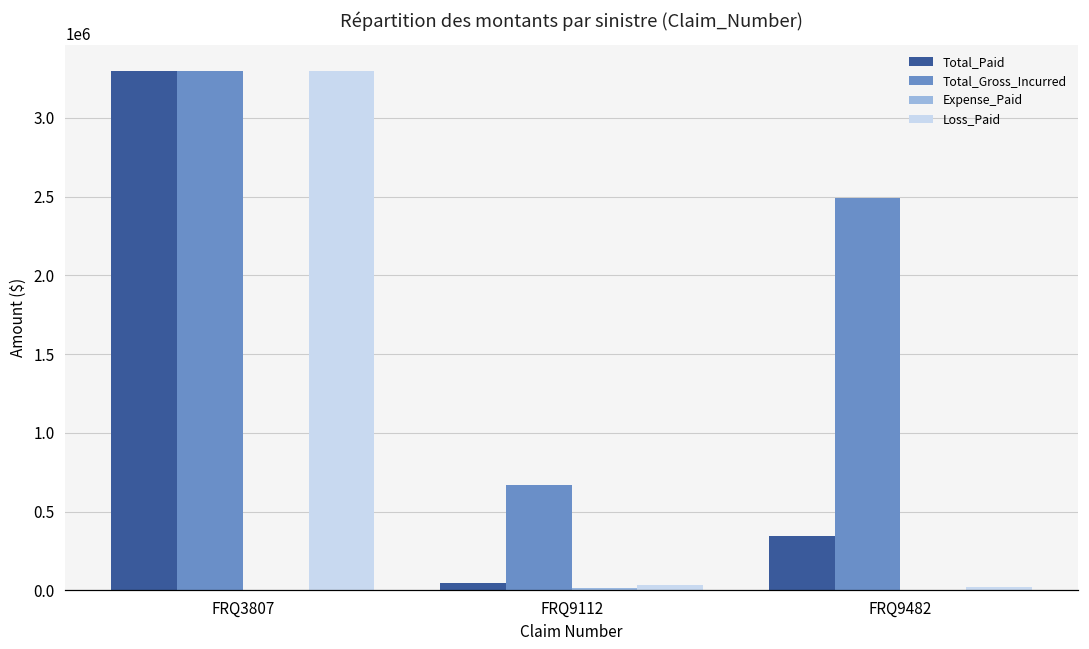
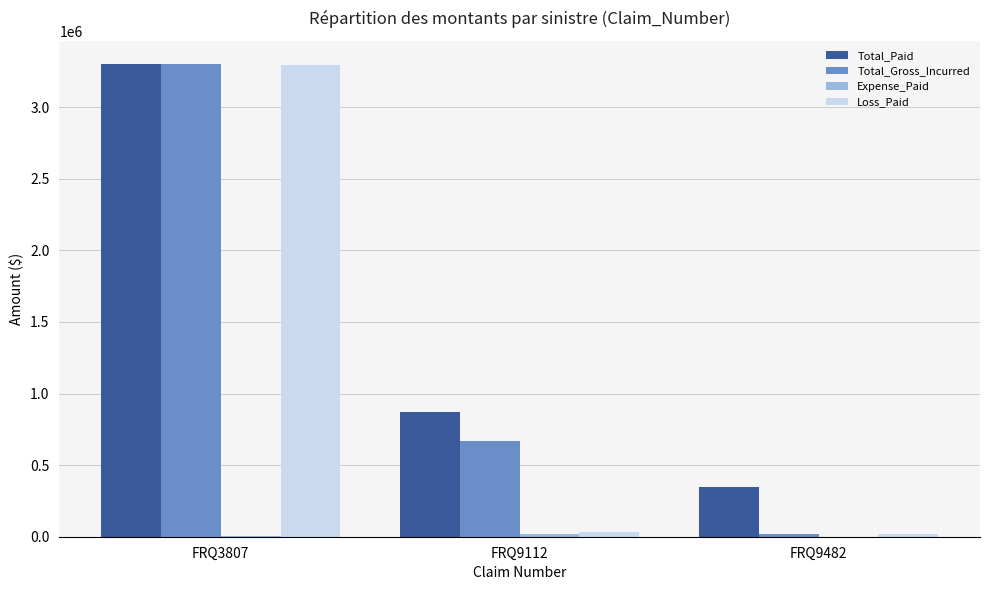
Total_Paid, FRQ9112: 50000 -> 870000
Total_Gross_Incurred, FRQ9482: 2490000 -> 20000
